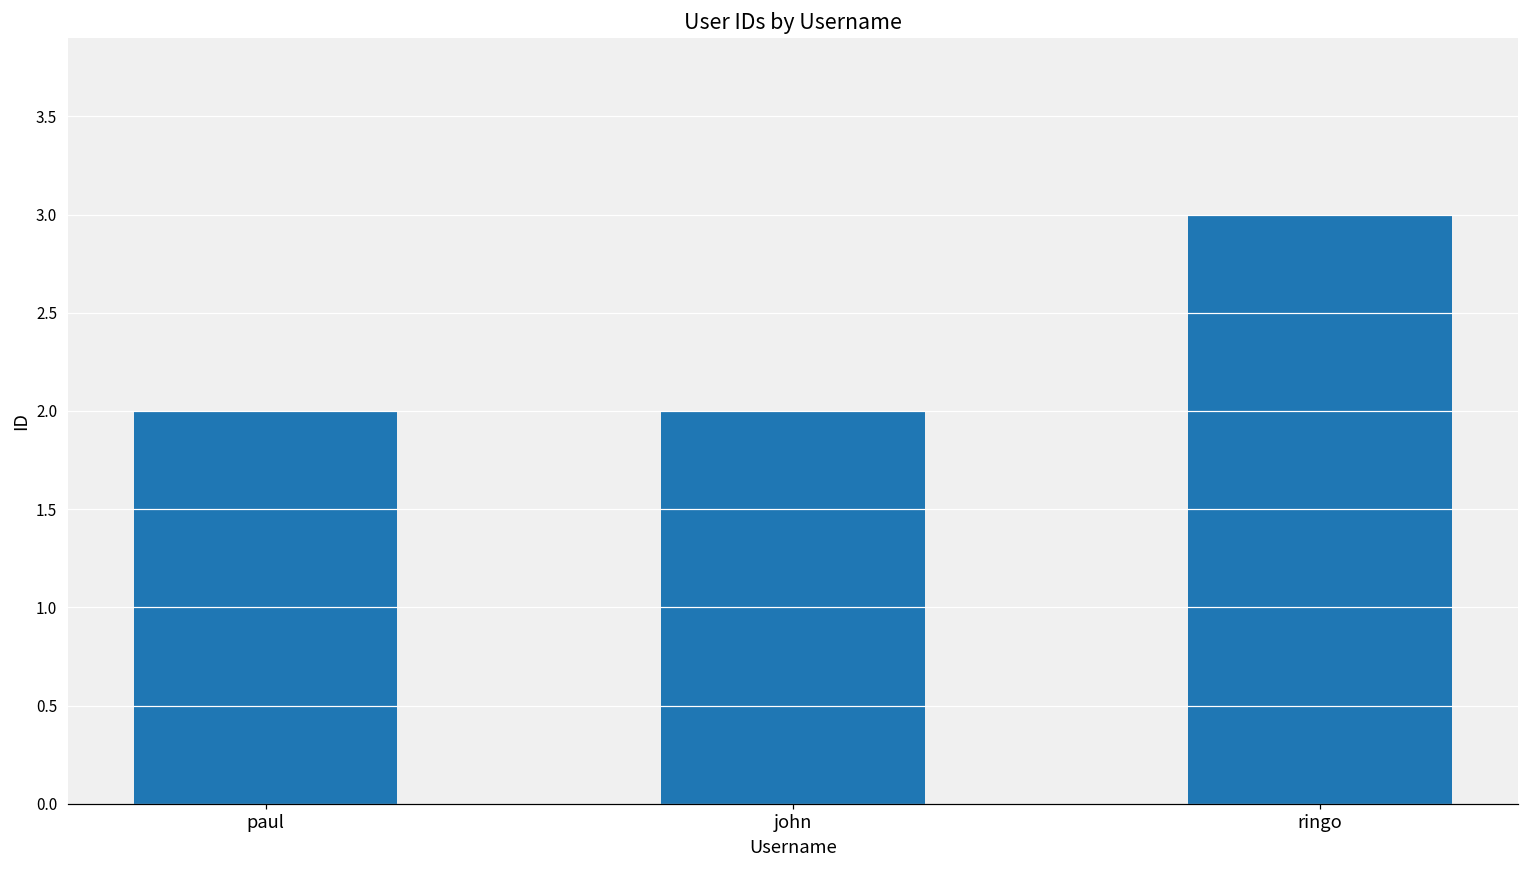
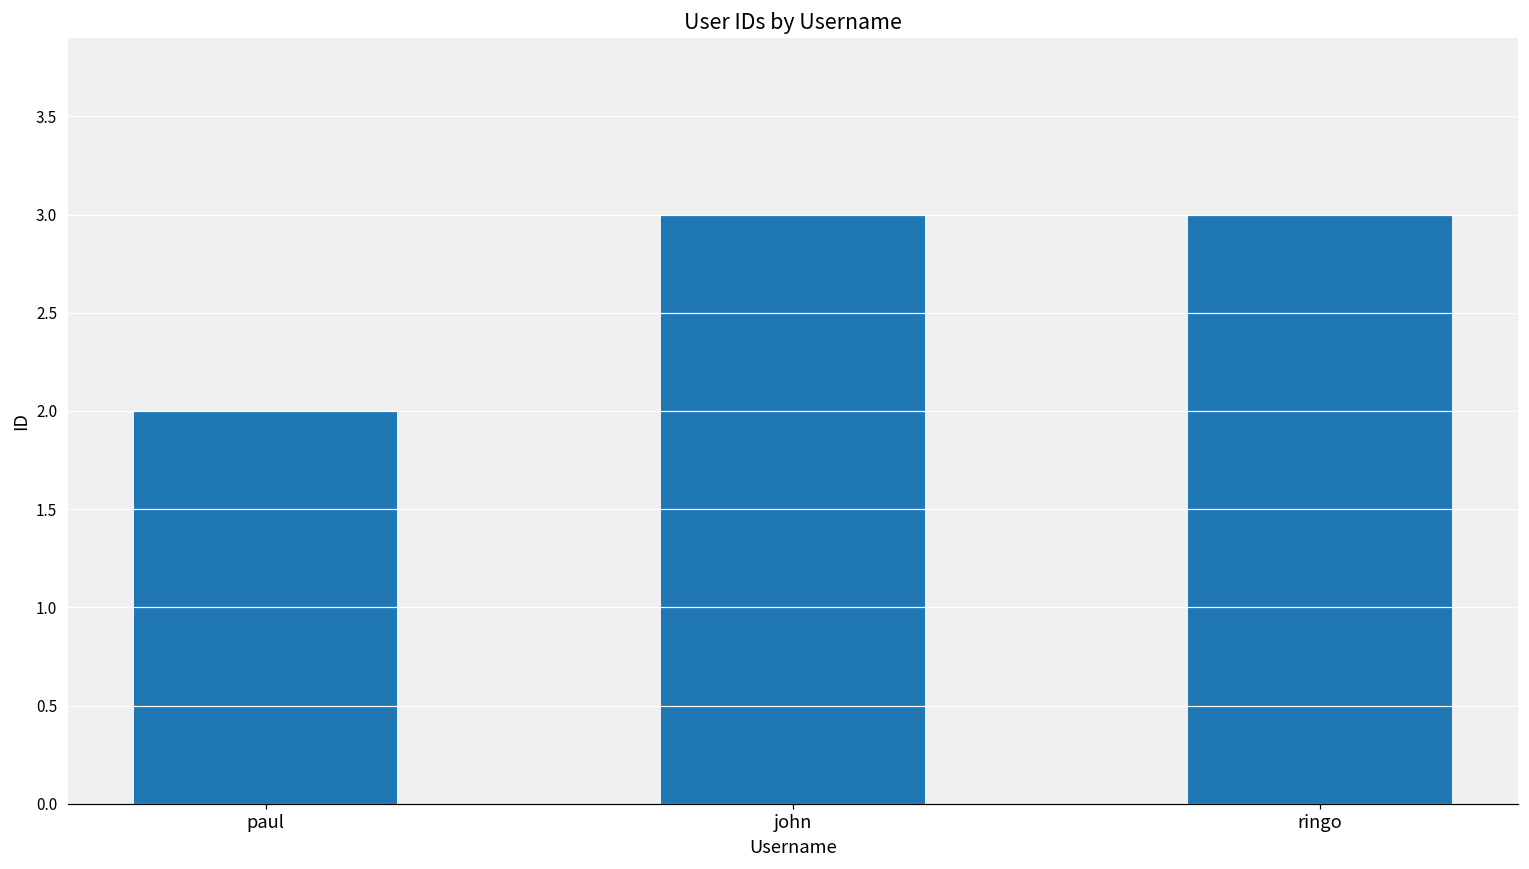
john: 2 -> 3
